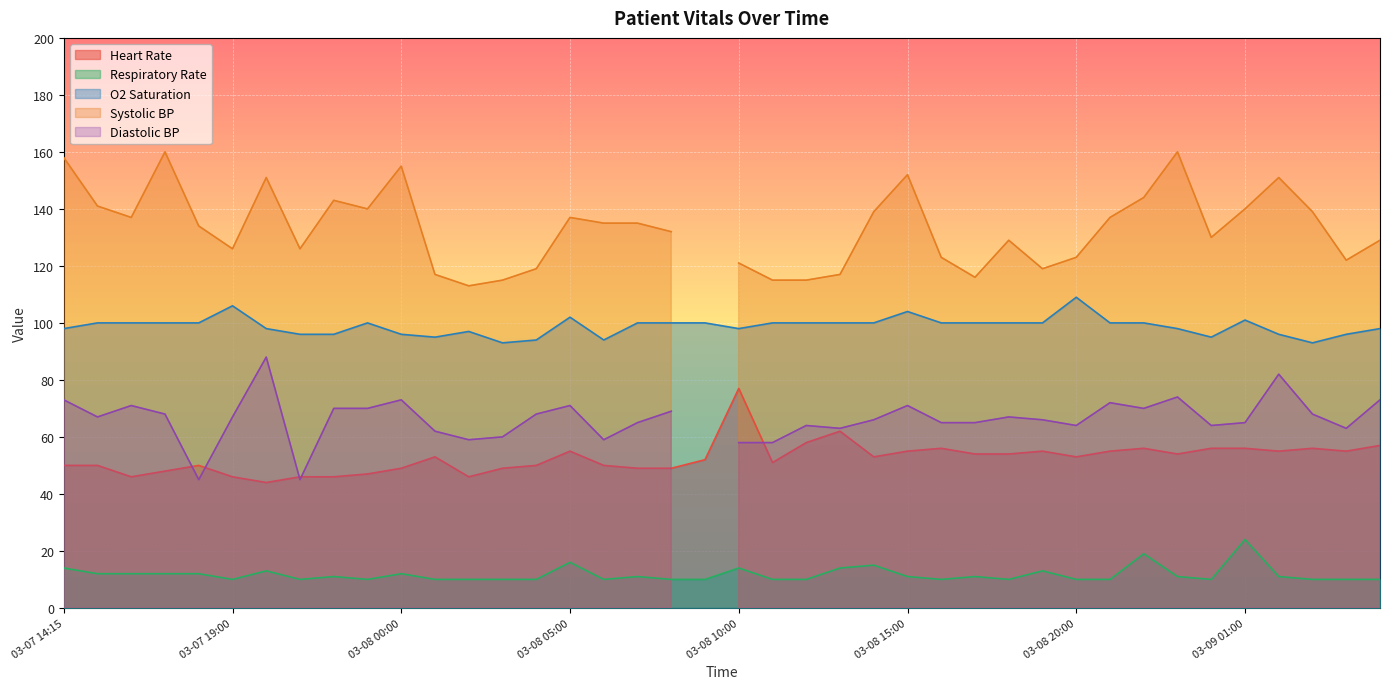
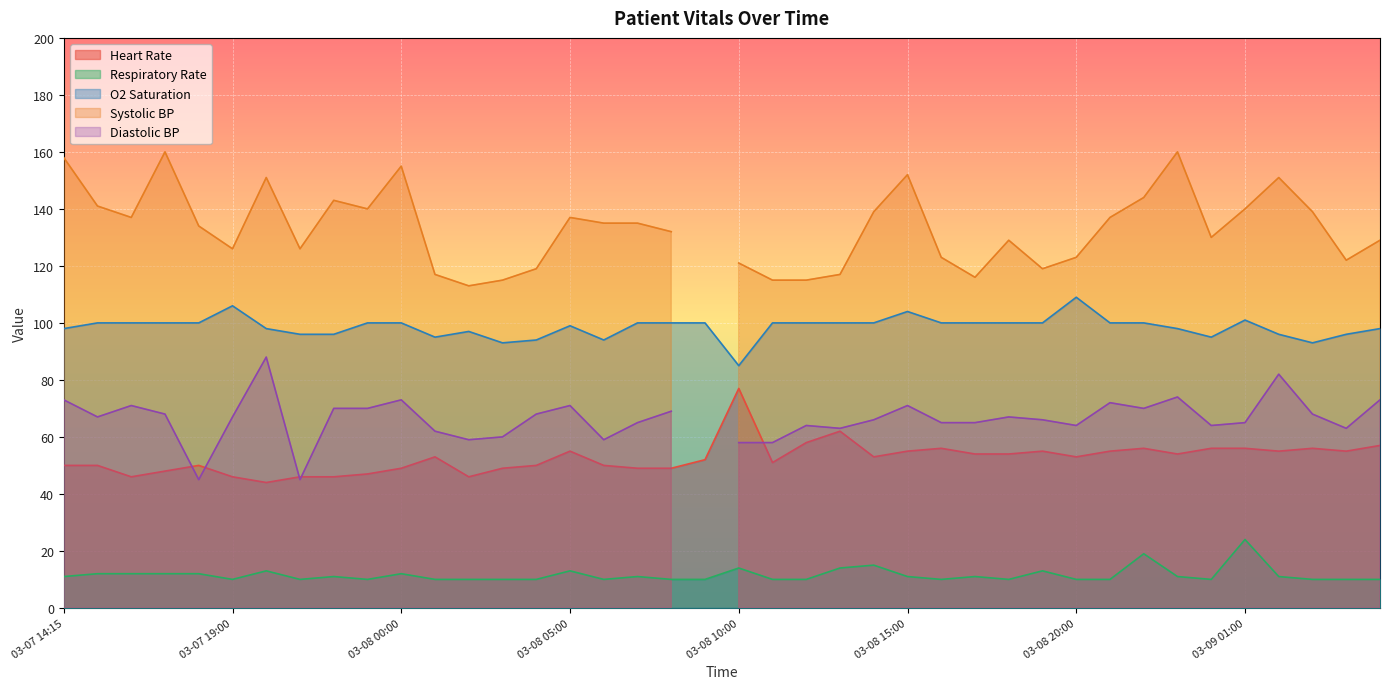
Respiratory Rate, 03-07 14:15: 14 -> 11
O2 Saturation, 03-08 00:00: 96 -> 100
Respiratory Rate, 03-08 05:00: 16 -> 13
O2 Saturation, 03-08 05:00: 102 -> 99
O2 Saturation, 03-08 10:00: 98 -> 85
